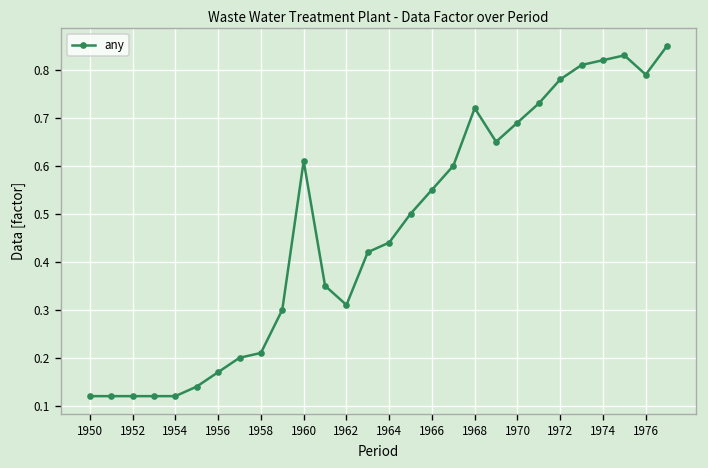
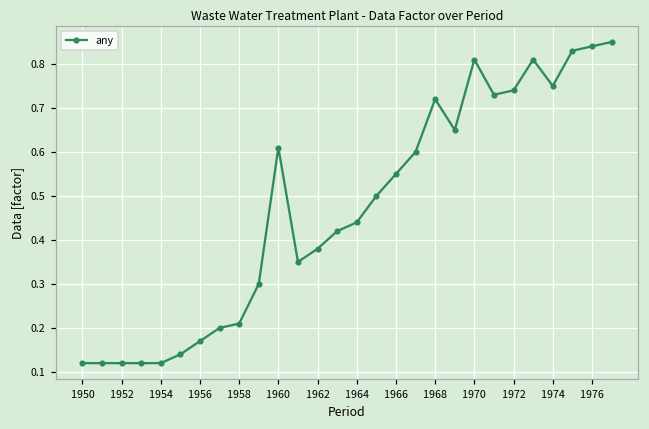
1962: 0.31 -> 0.38
1970: 0.69 -> 0.81
1972: 0.78 -> 0.74
1974: 0.82 -> 0.75
1976: 0.79 -> 0.84
